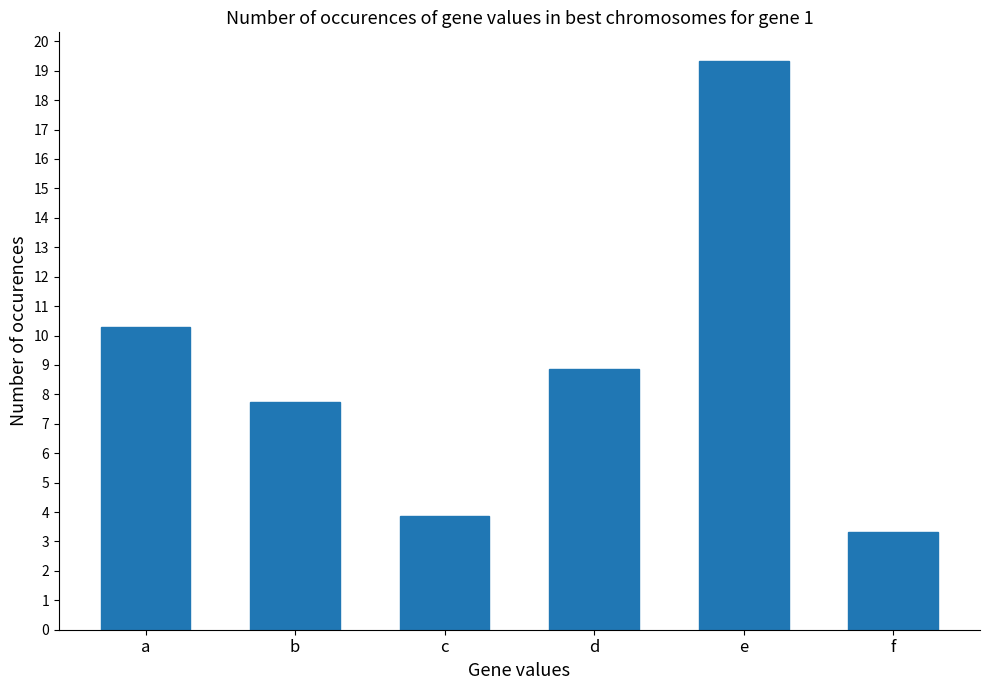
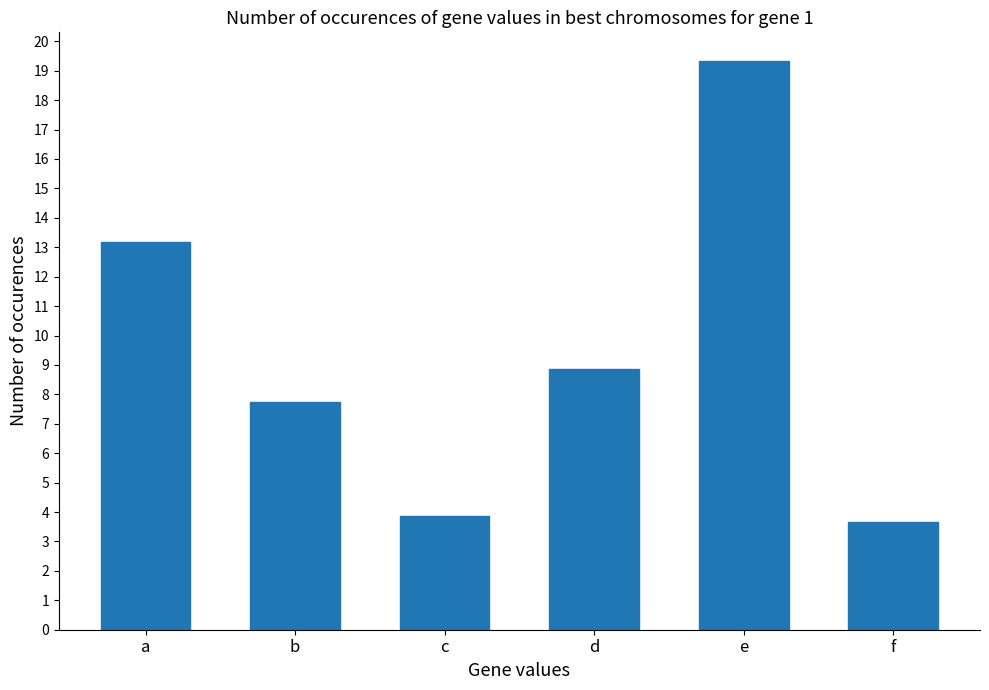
a: 10.3 -> 13.2
f: 3.3 -> 3.7
